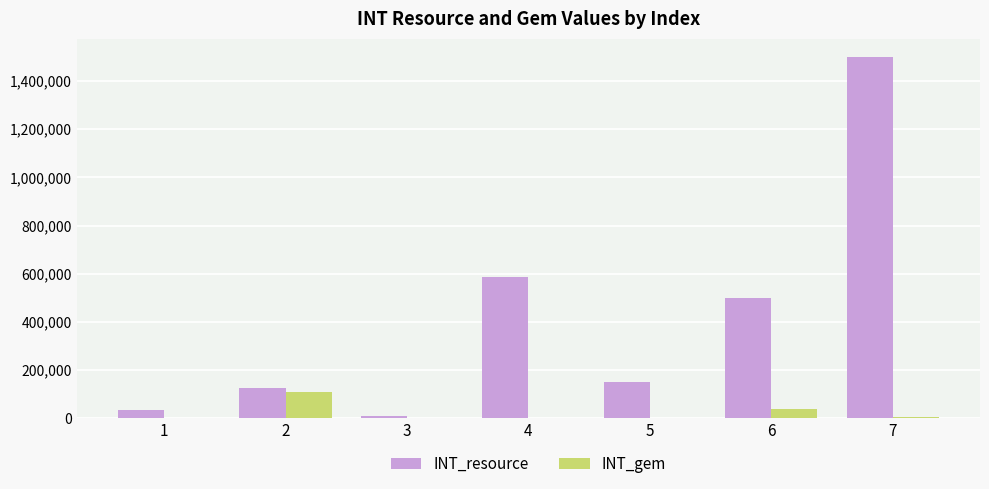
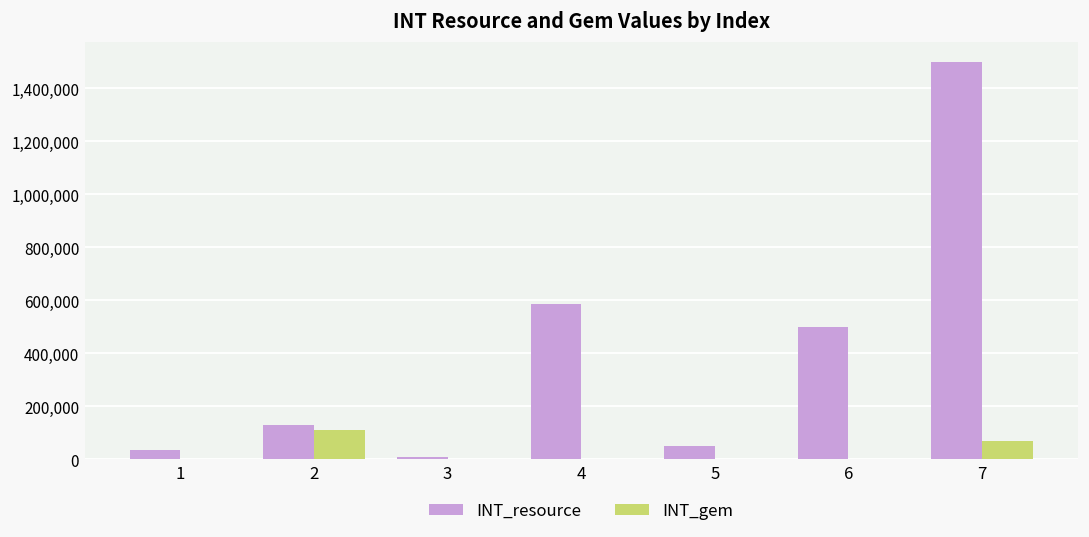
INT_resource, 5: 150,000 -> 50,000
INT_gem, 6: 40,000 -> 0
INT_gem, 7: 10,000 -> 70,000
